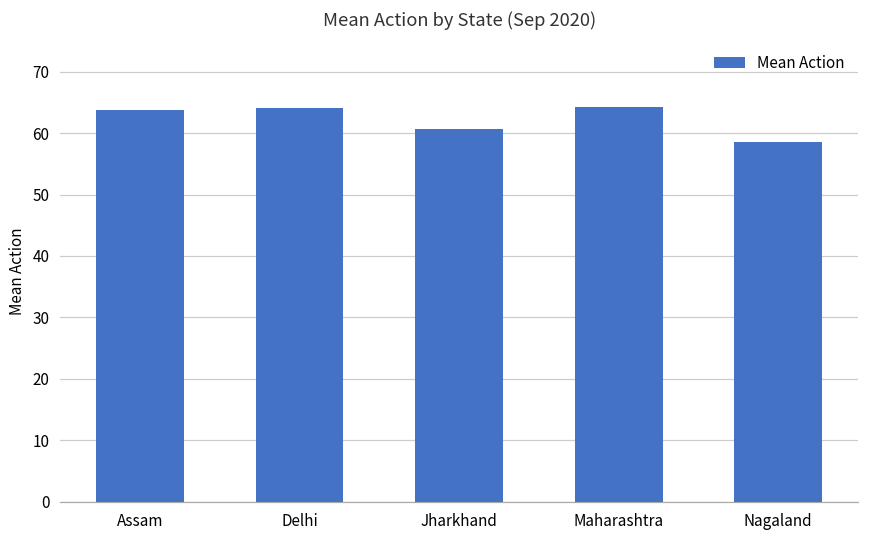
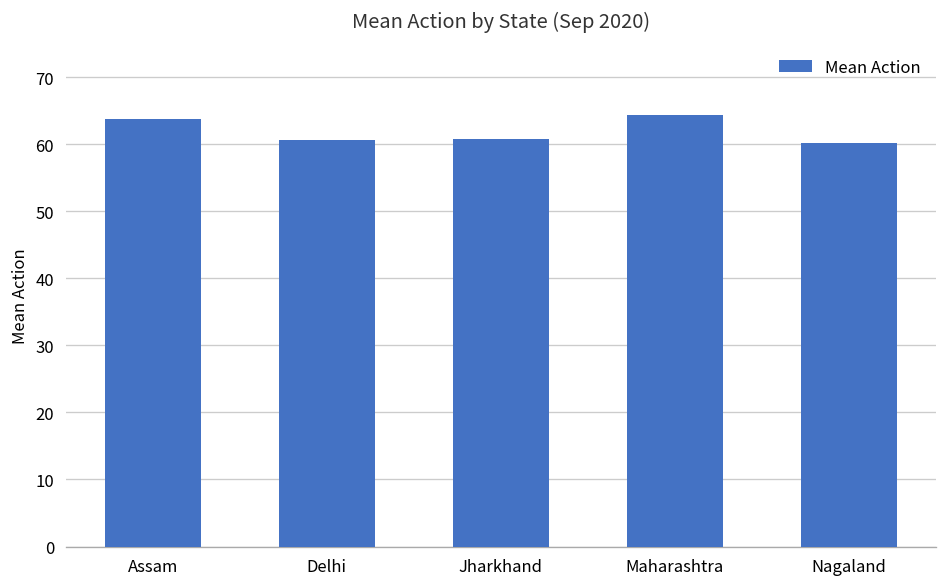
Delhi: 64 -> 61
Nagaland: 59 -> 60
